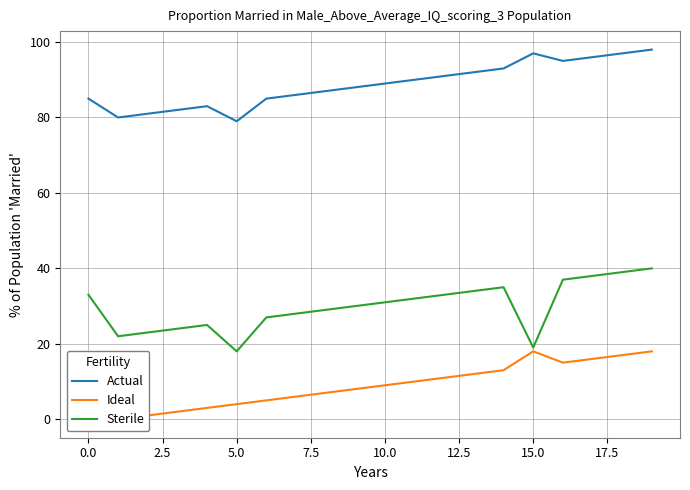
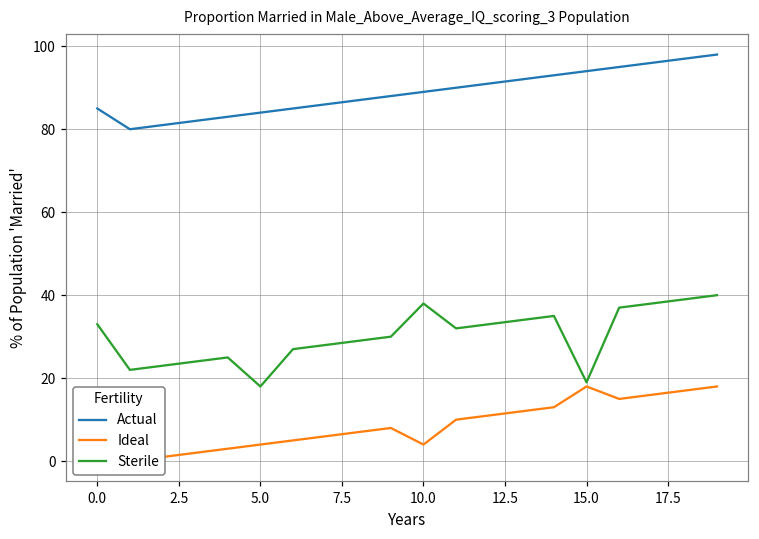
Actual, 5.0: 79 -> 84
Ideal, 10.0: 9 -> 4
Sterile, 10.0: 31 -> 38
Actual, 15.0: 97 -> 94
